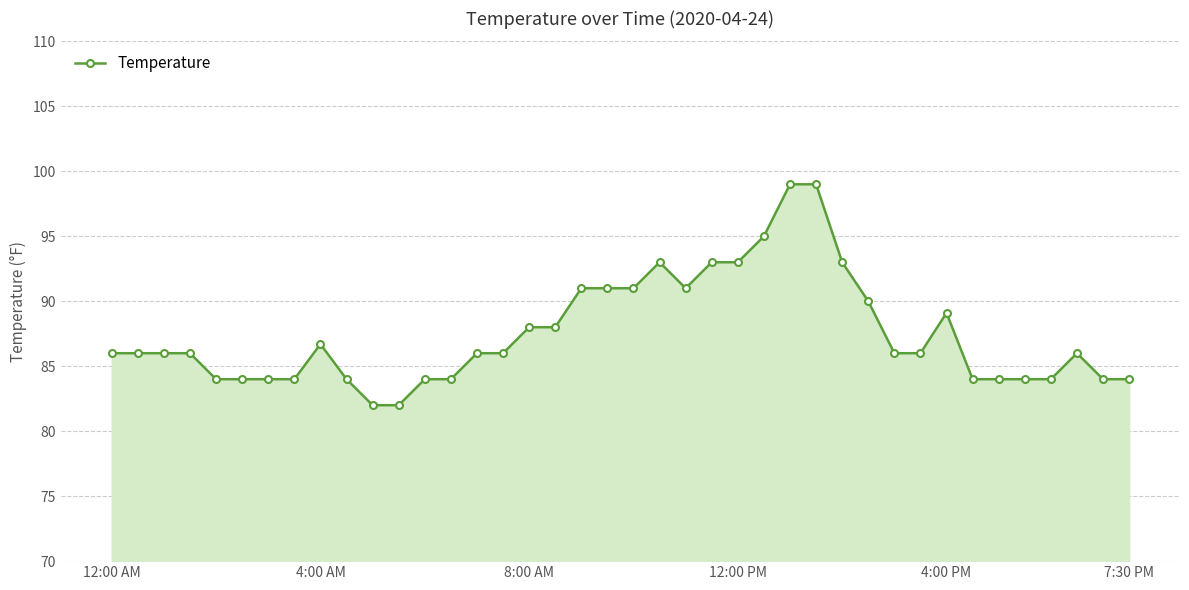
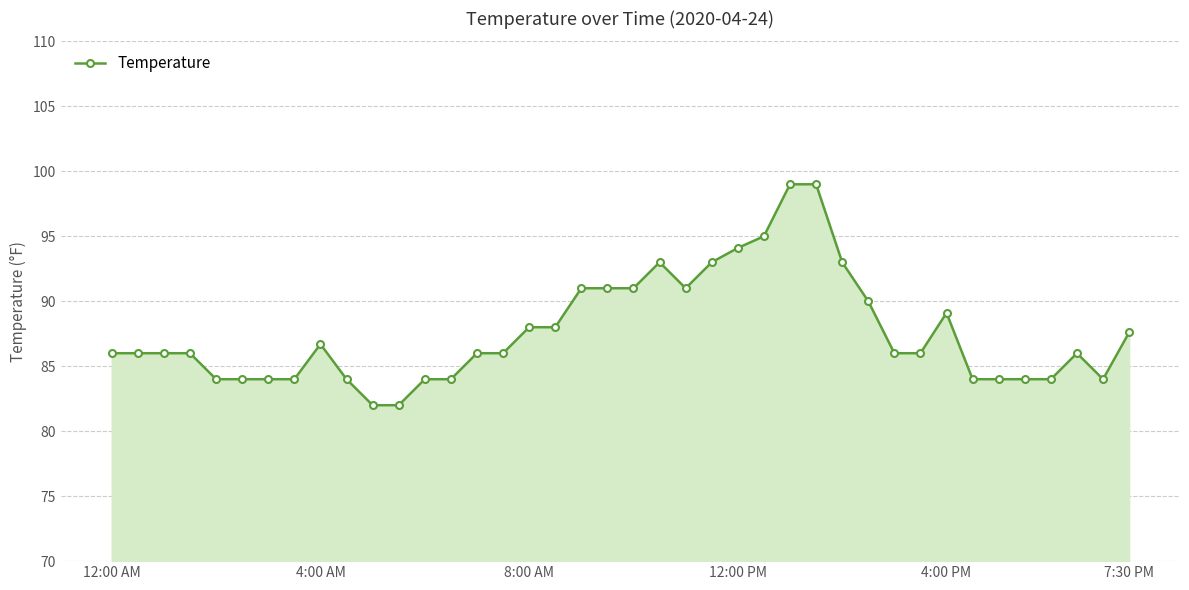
12:00 PM: 93.0 -> 94.1
7:30 PM: 84.0 -> 87.6
